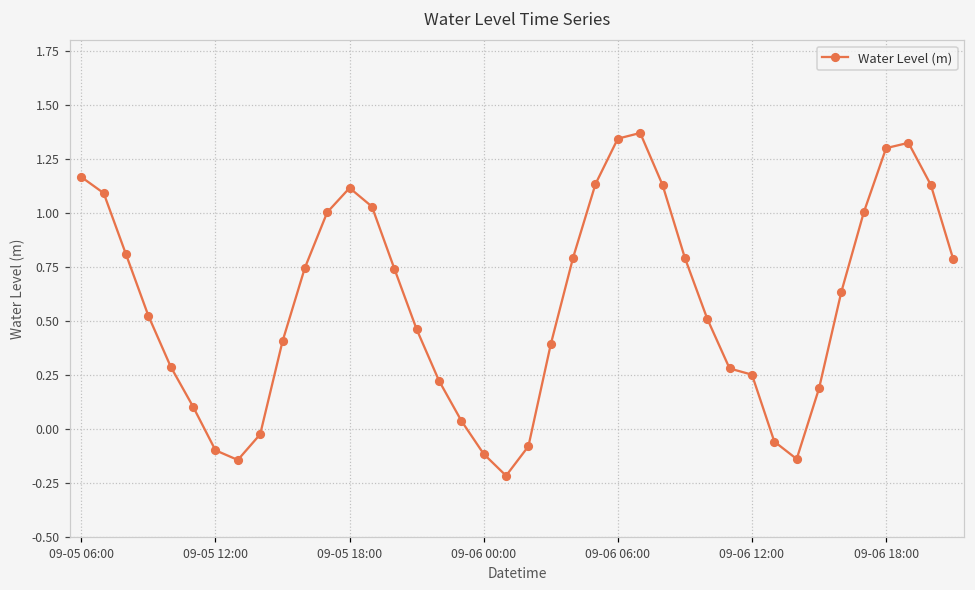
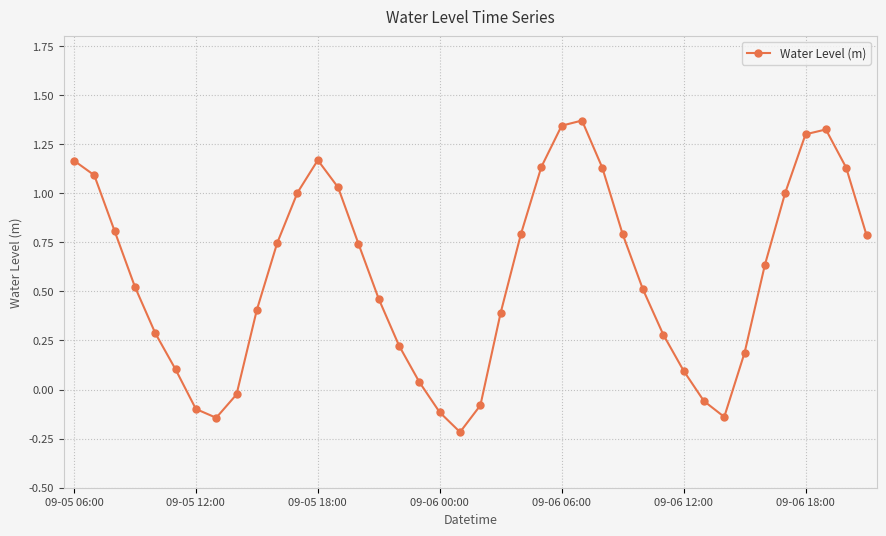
09-05 18:00: 1.12 -> 1.17
09-06 12:00: 0.25 -> 0.10
